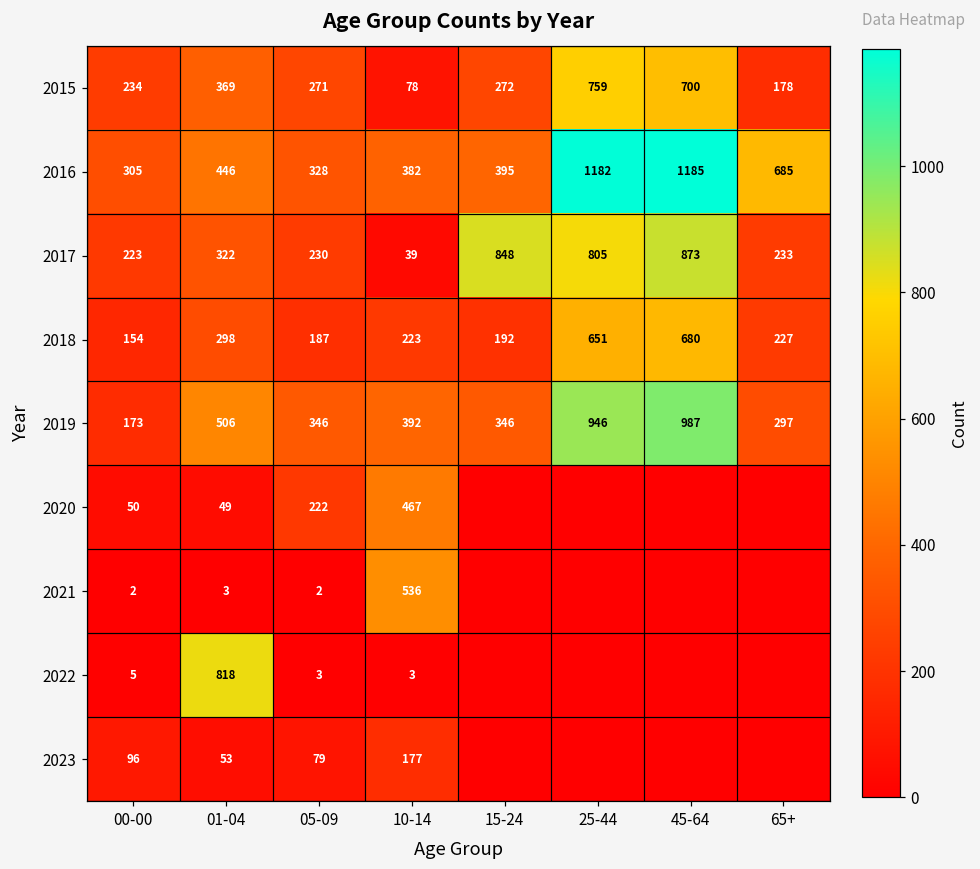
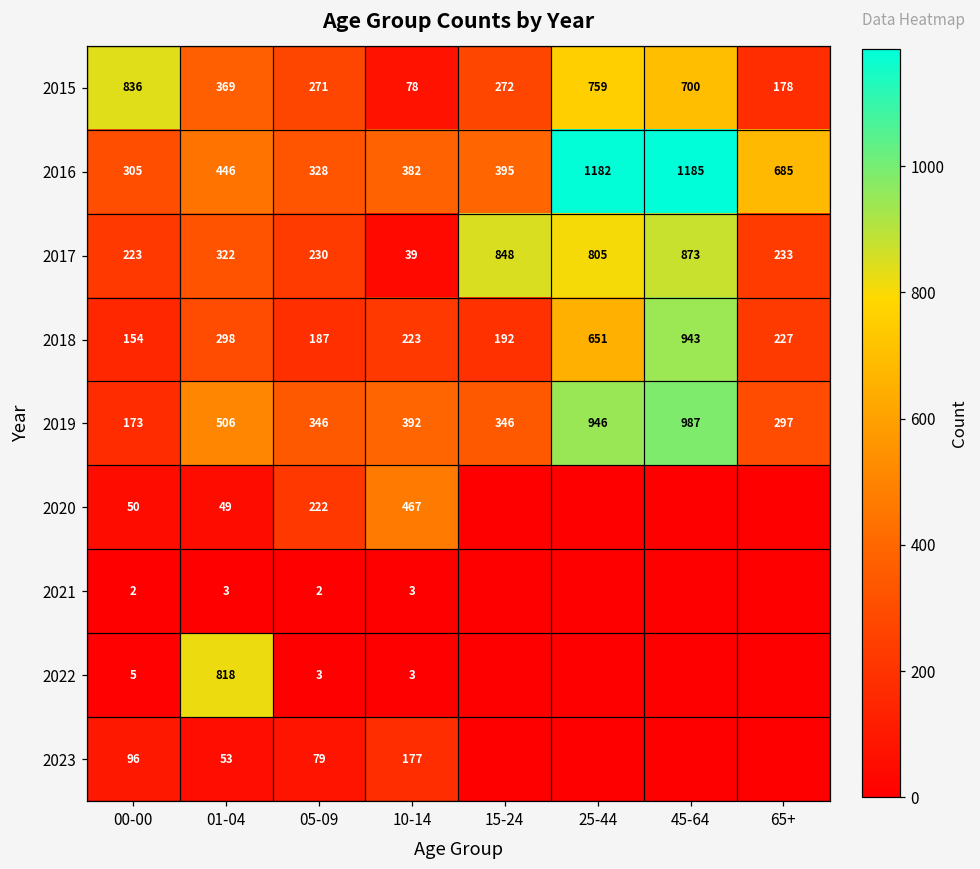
2015, 00-00: 234 -> 836
2018, 45-64: 680 -> 943
2021, 10-14: 536 -> 3
